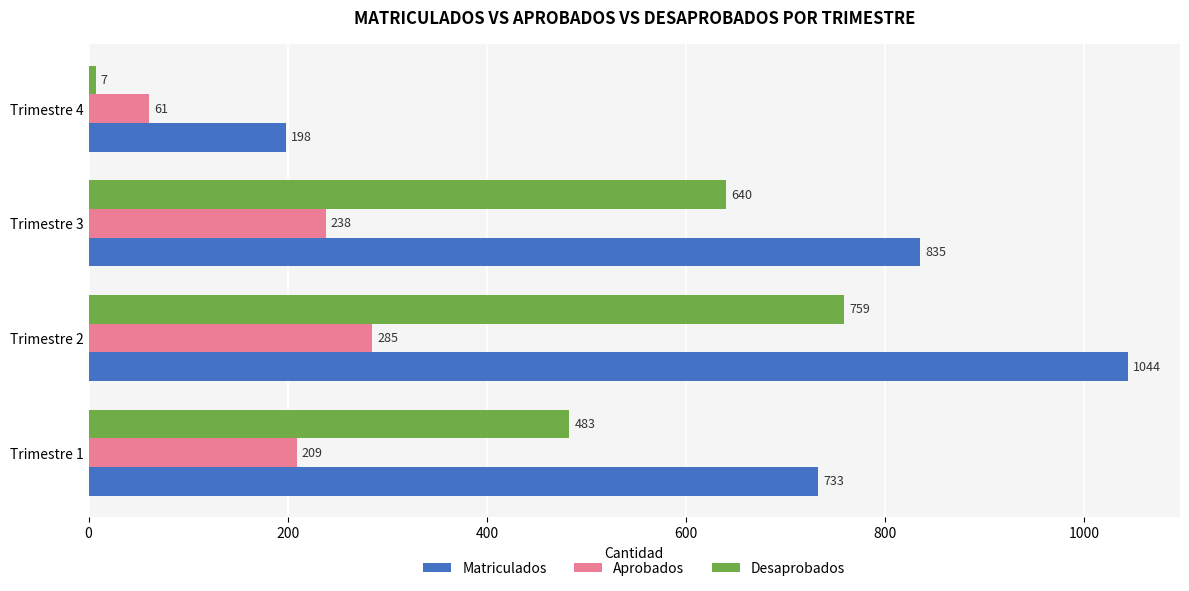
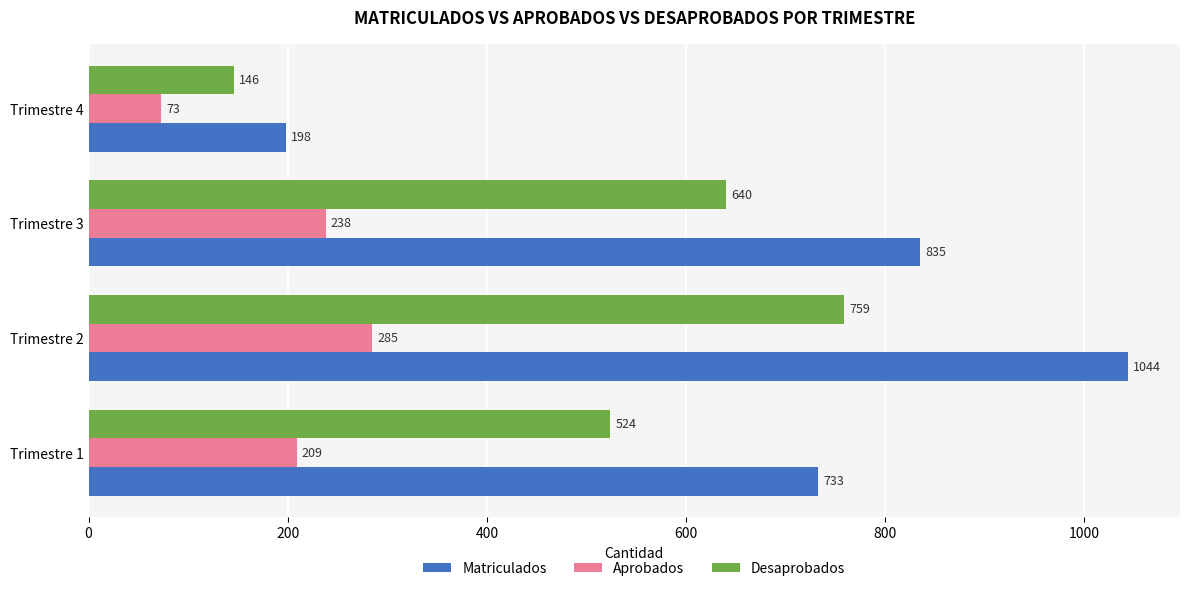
Desaprobados, Trimestre 4: 7 -> 146
Aprobados, Trimestre 4: 61 -> 73
Desaprobados, Trimestre 1: 483 -> 524
